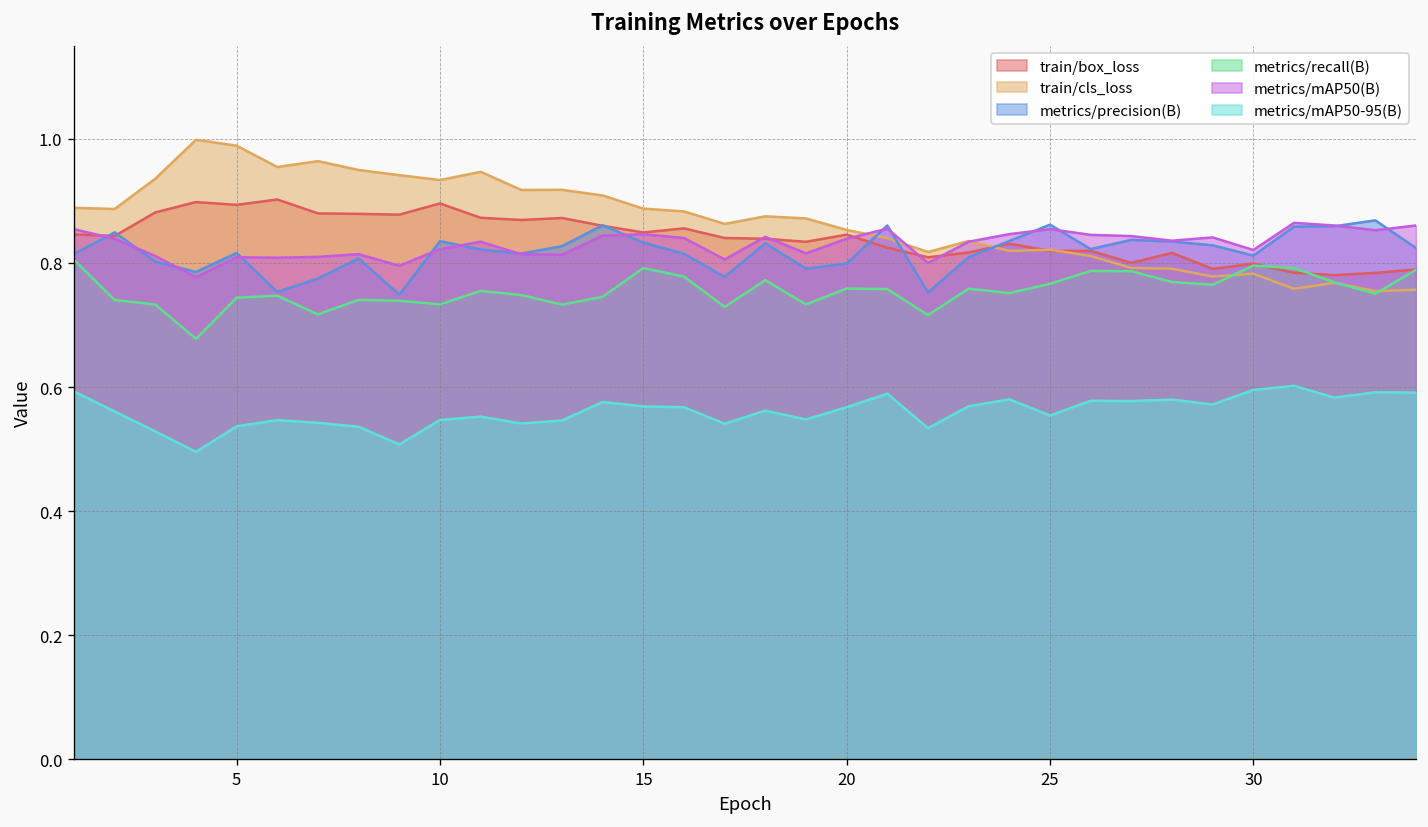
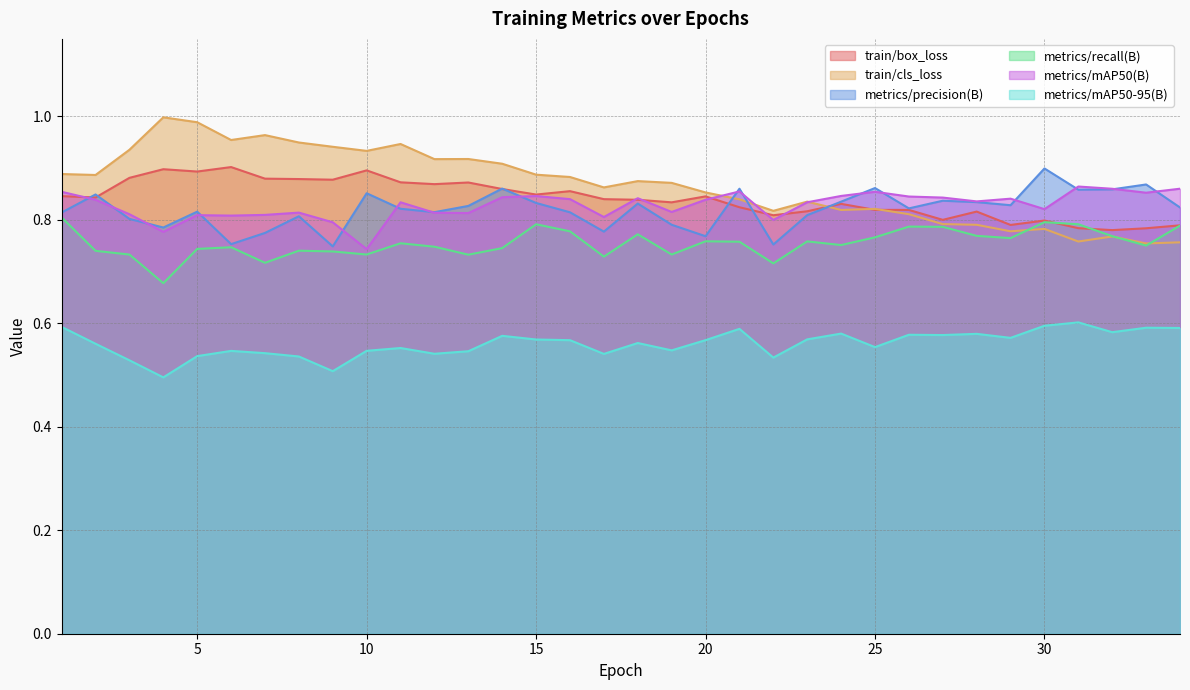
metrics/precision(B), 10: 0.84 -> 0.85
metrics/mAP50(B), 10: 0.82 -> 0.74
metrics/precision(B), 20: 0.80 -> 0.77
metrics/precision(B), 30: 0.81 -> 0.90
